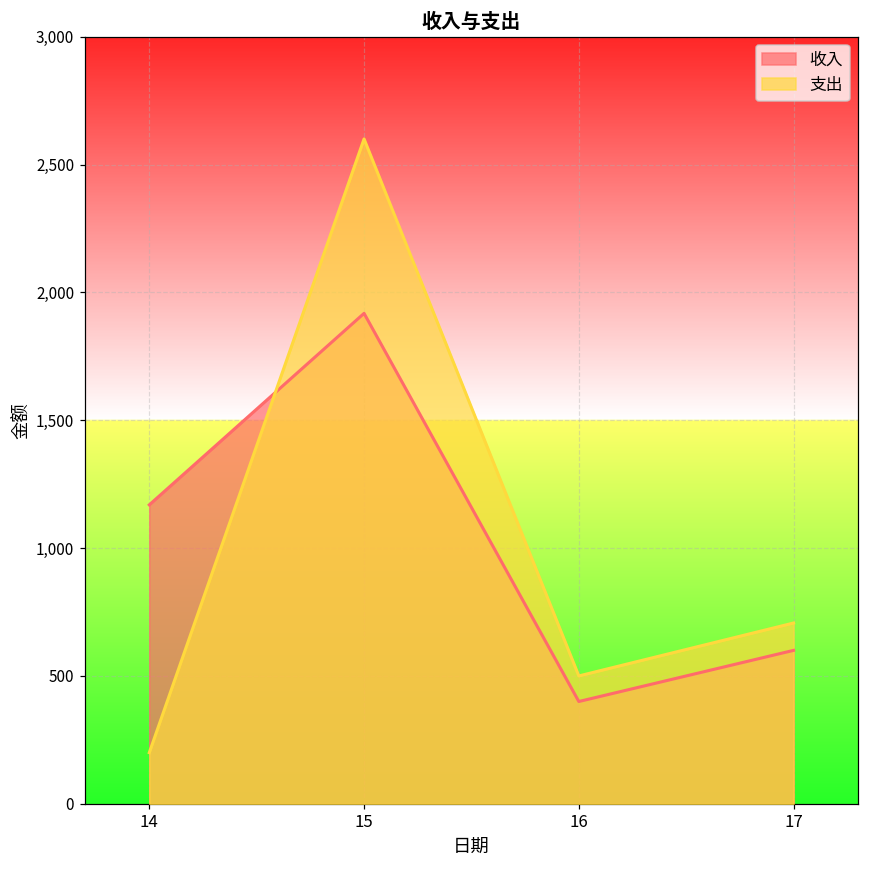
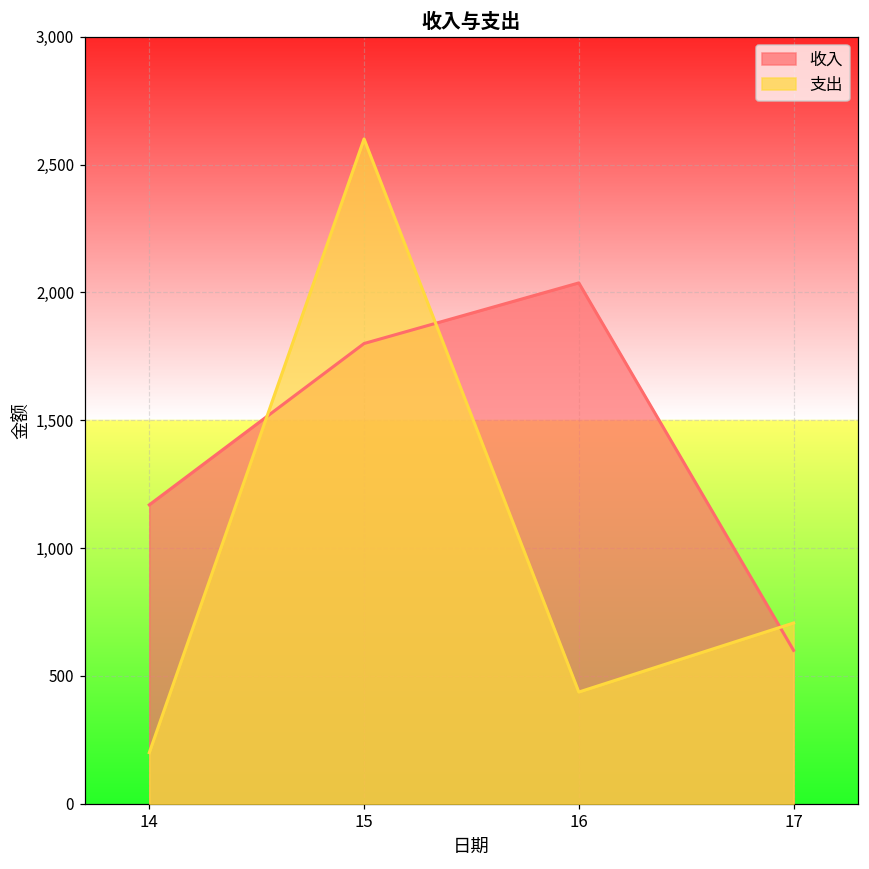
收入, 15: 1,920 -> 1,800
收入, 16: 400 -> 2,040
支出, 16: 500 -> 440
